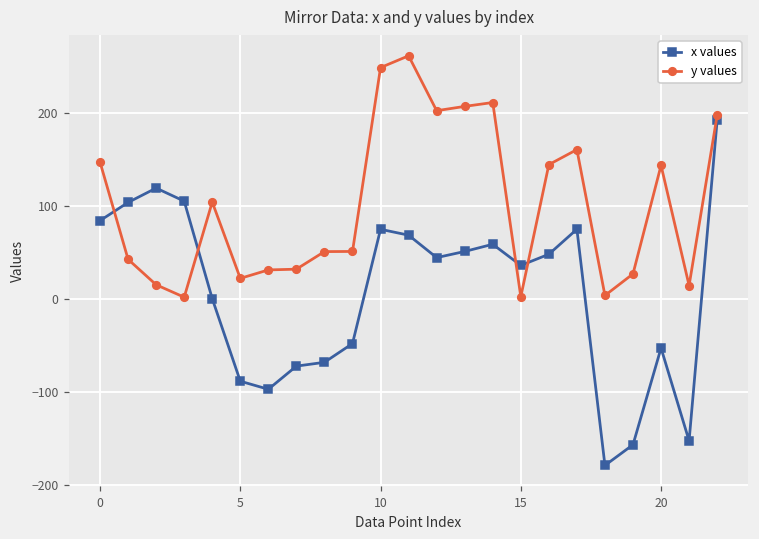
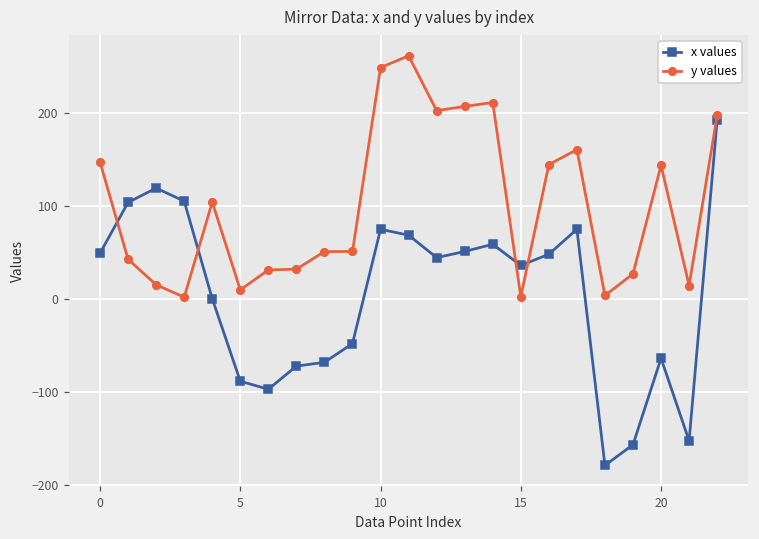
x values, 0: 80 -> 50
y values, 5: 20 -> 10
x values, 20: -50 -> -60
